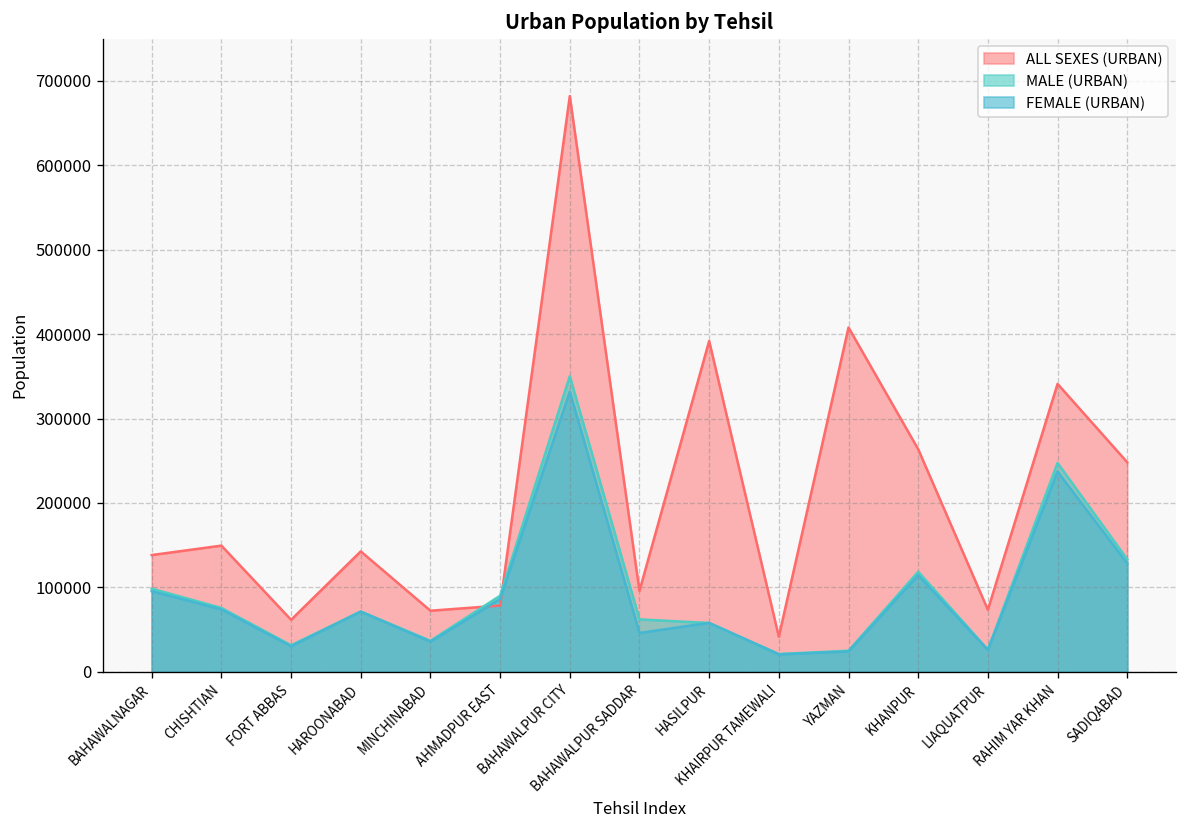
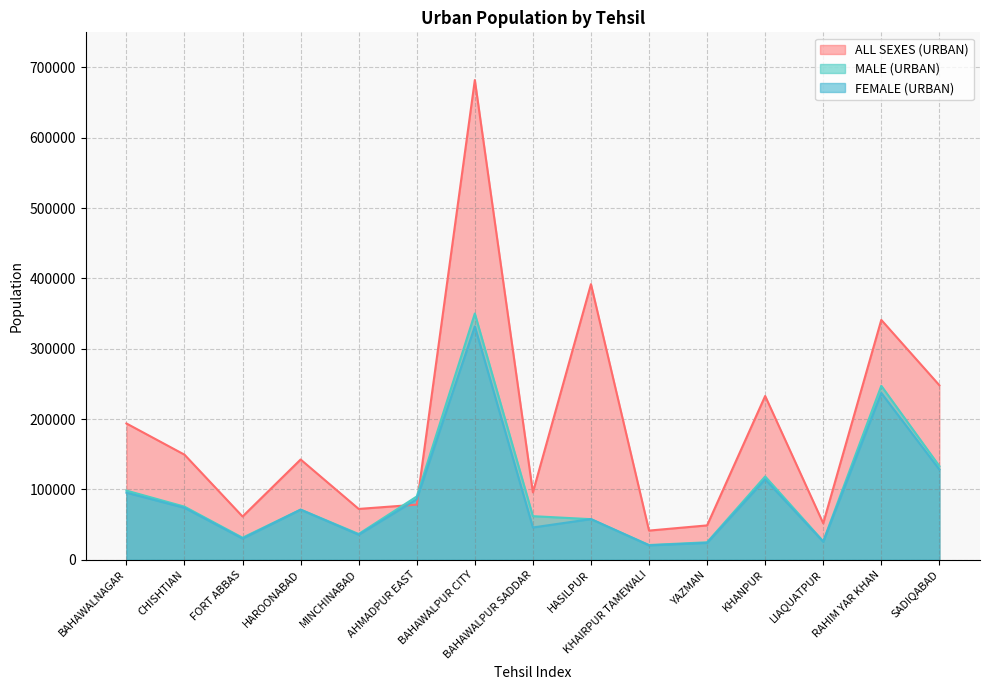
ALL SEXES (URBAN), BAHAWALNAGAR: 140000 -> 190000
ALL SEXES (URBAN), YAZMAN: 410000 -> 50000
ALL SEXES (URBAN), KHANPUR: 260000 -> 230000
ALL SEXES (URBAN), LIAQUATPUR: 70000 -> 50000
